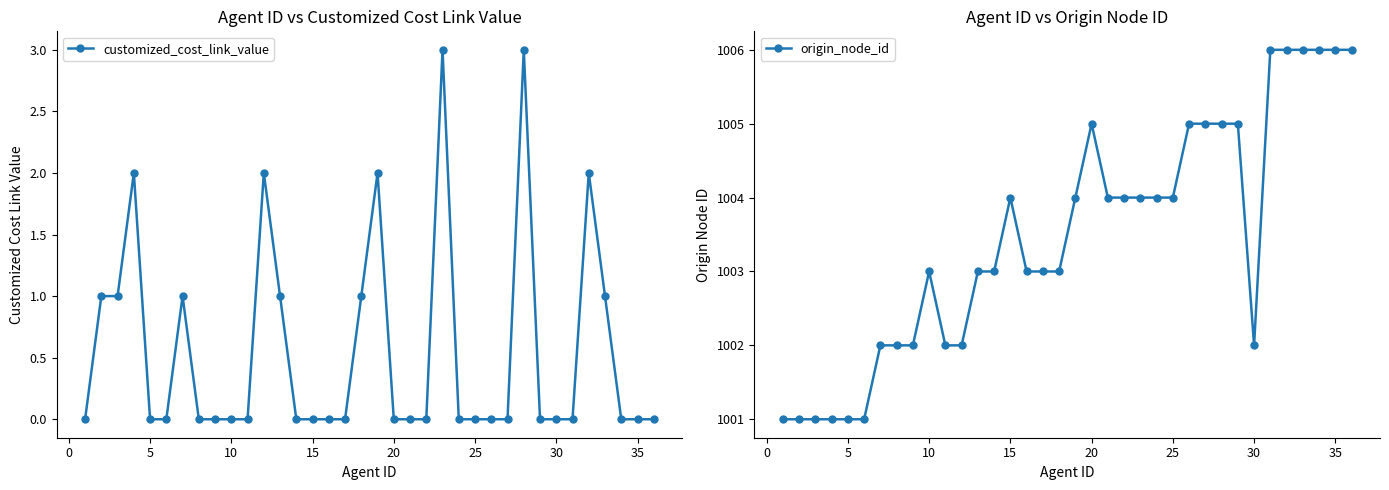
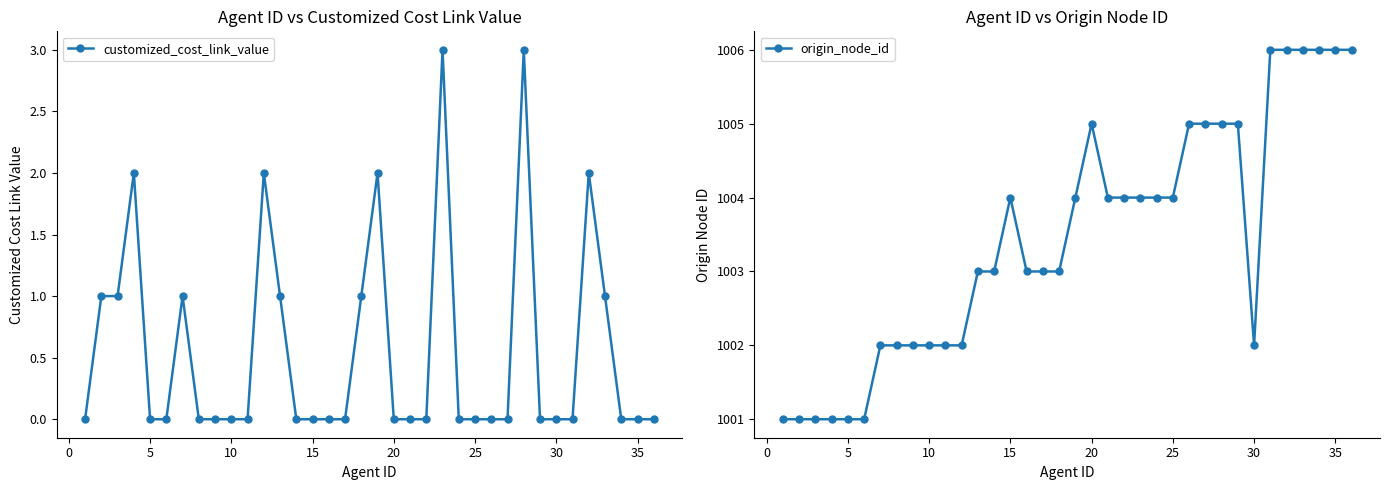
Agent ID vs Origin Node ID, 10: 1003 -> 1002
